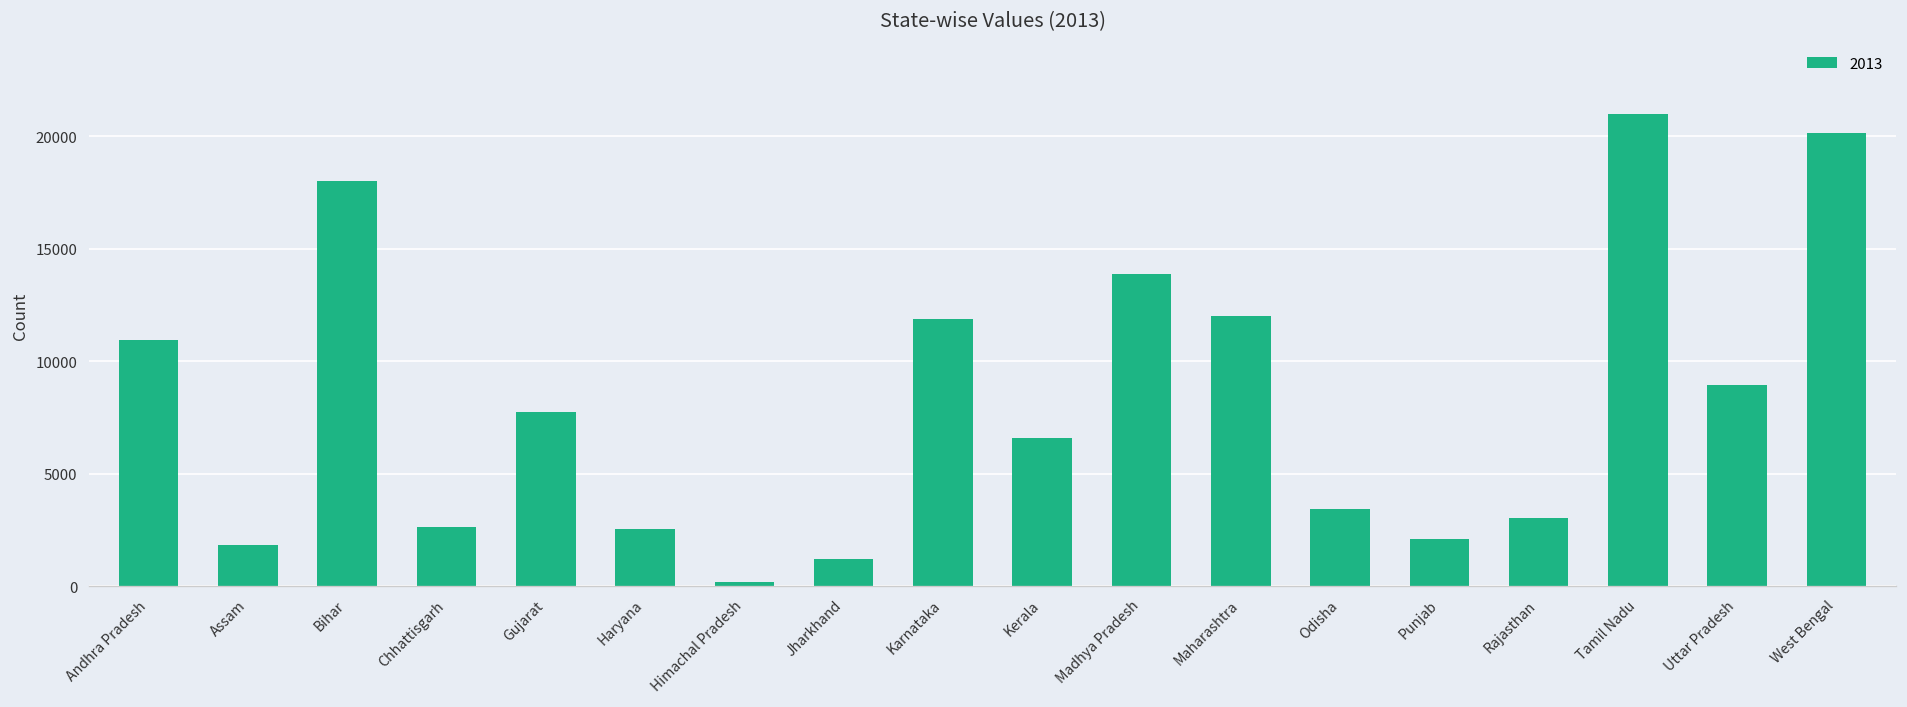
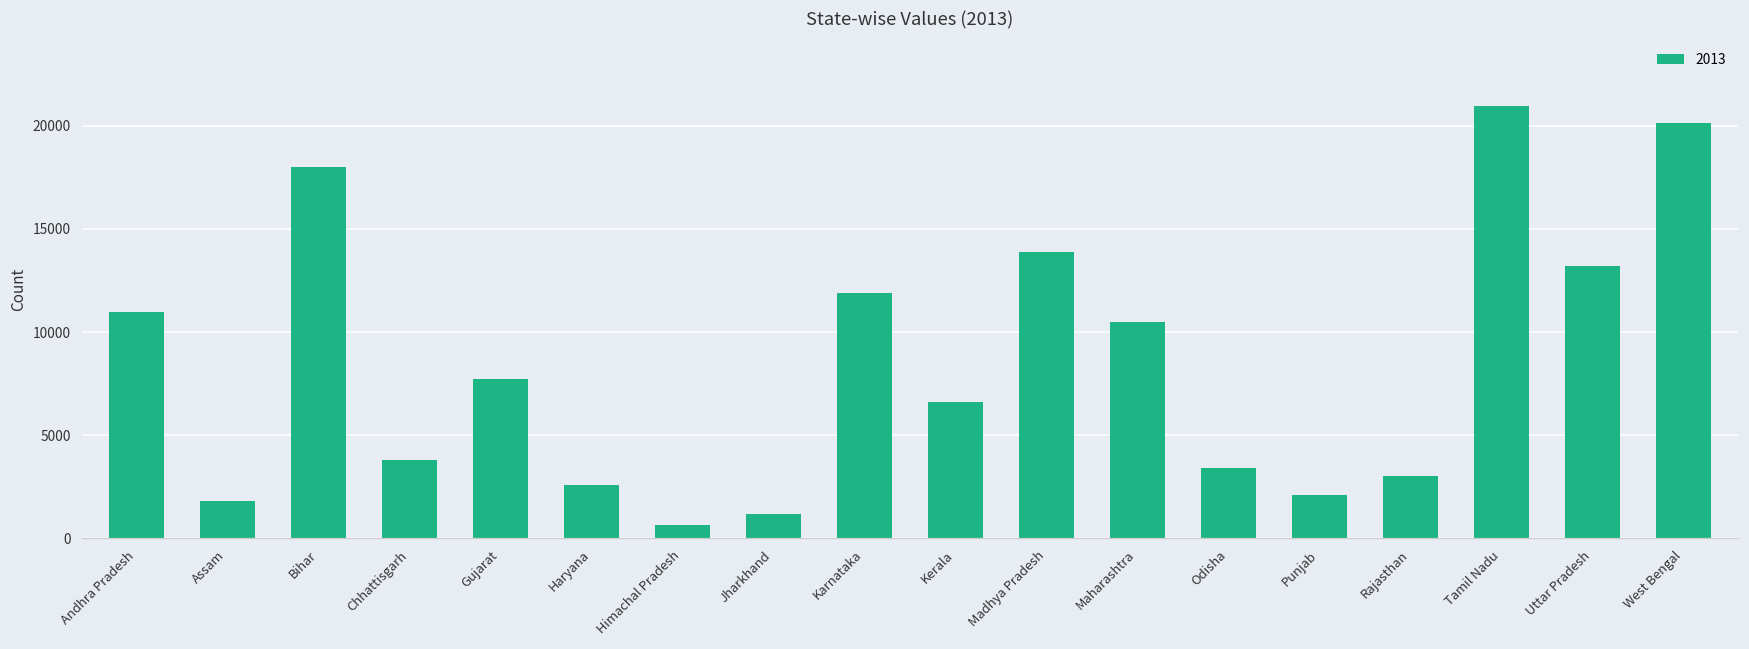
Chhattisgarh: 2700 -> 3800
Himachal Pradesh: 200 -> 600
Maharashtra: 12000 -> 10500
Uttar Pradesh: 8900 -> 13200
